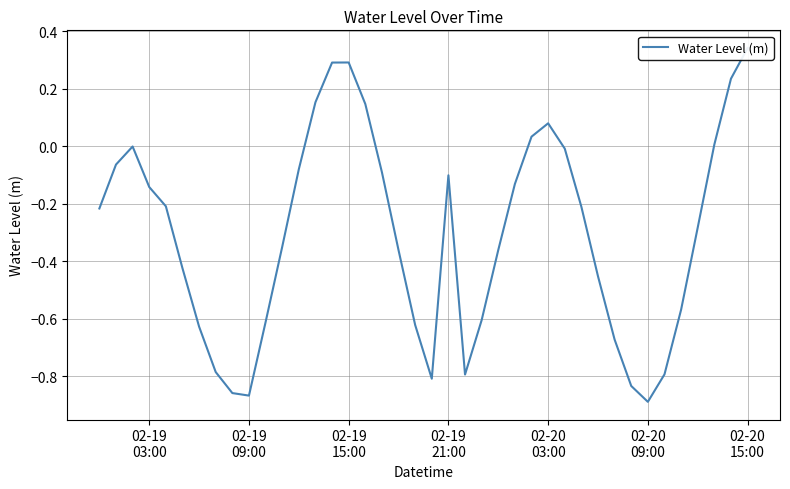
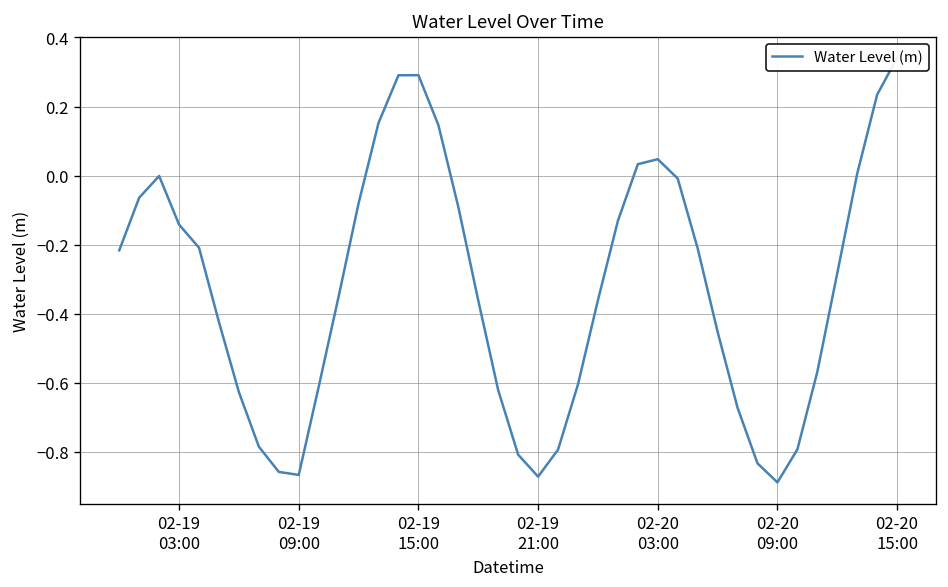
02-19 21:00: -0.10 -> -0.87
02-20 03:00: 0.08 -> 0.05
